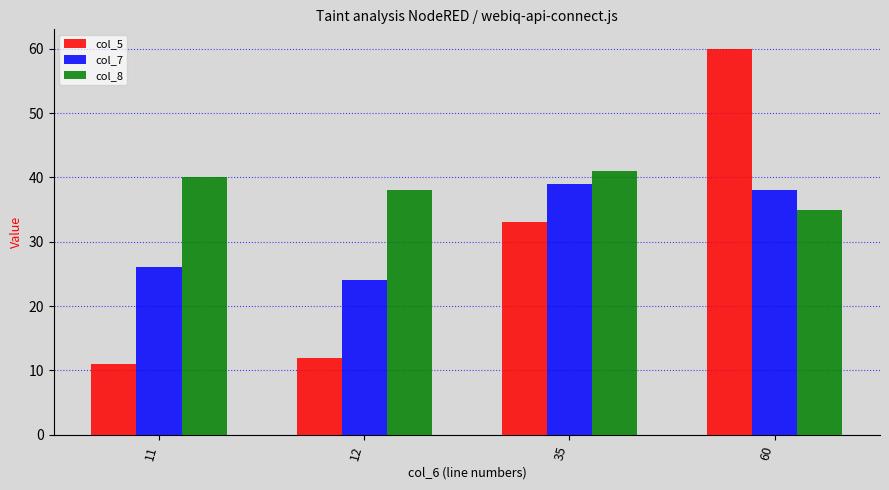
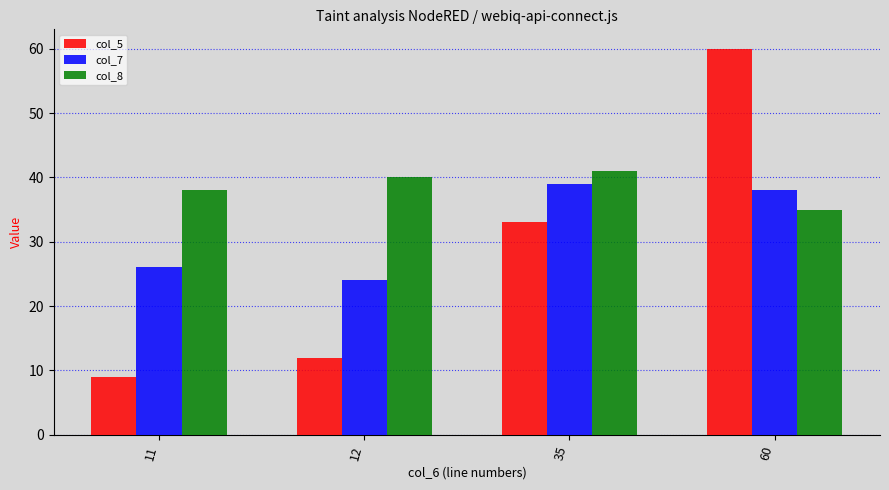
col_5, 11: 11 -> 9
col_8, 11: 40 -> 38
col_8, 12: 38 -> 40
